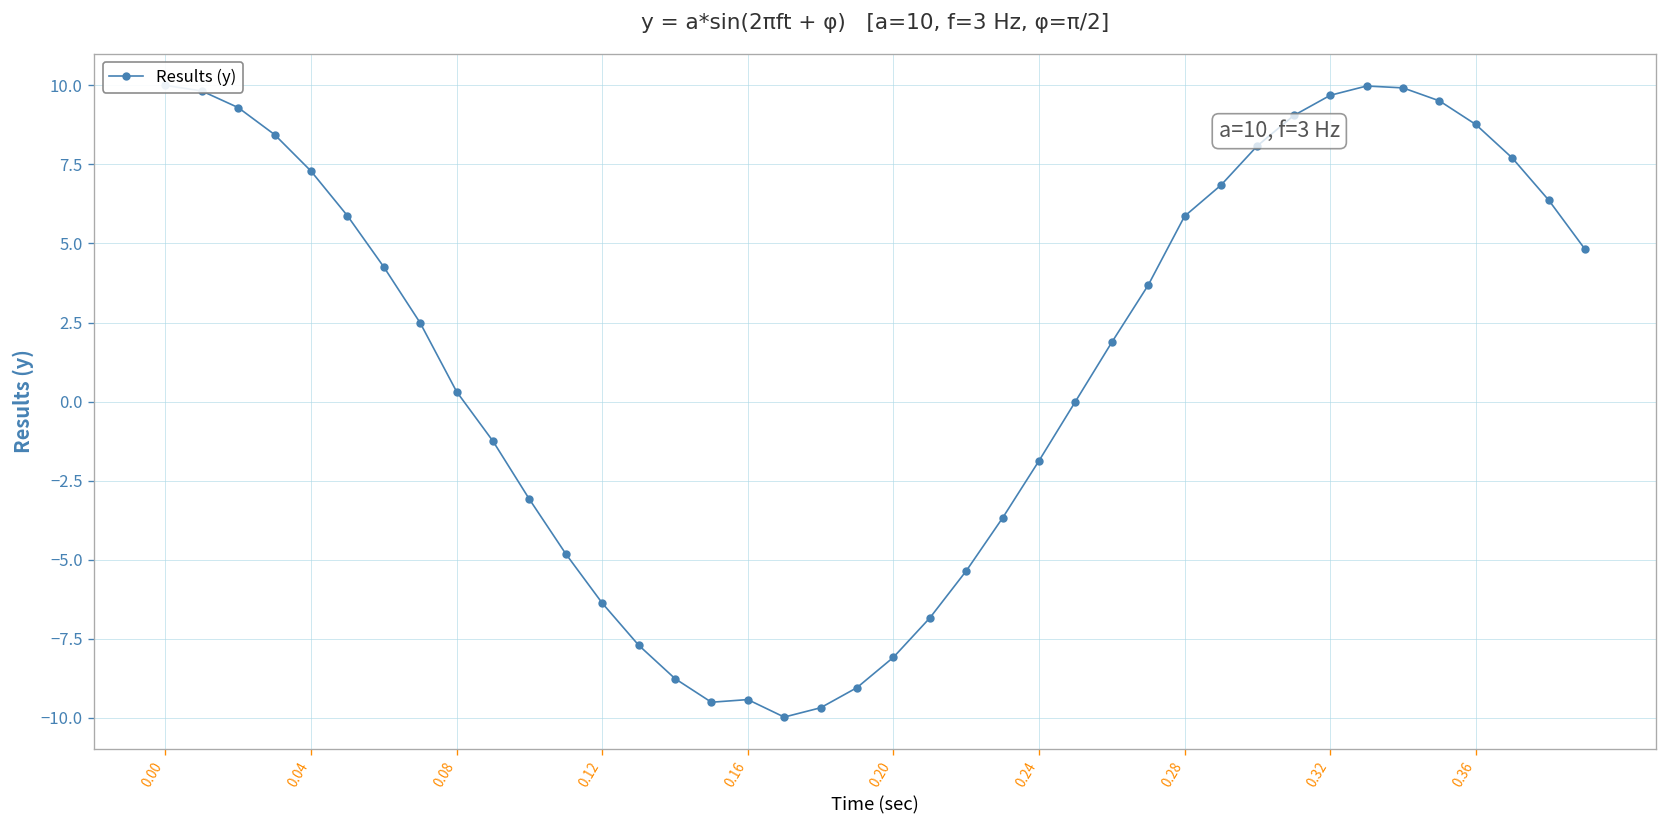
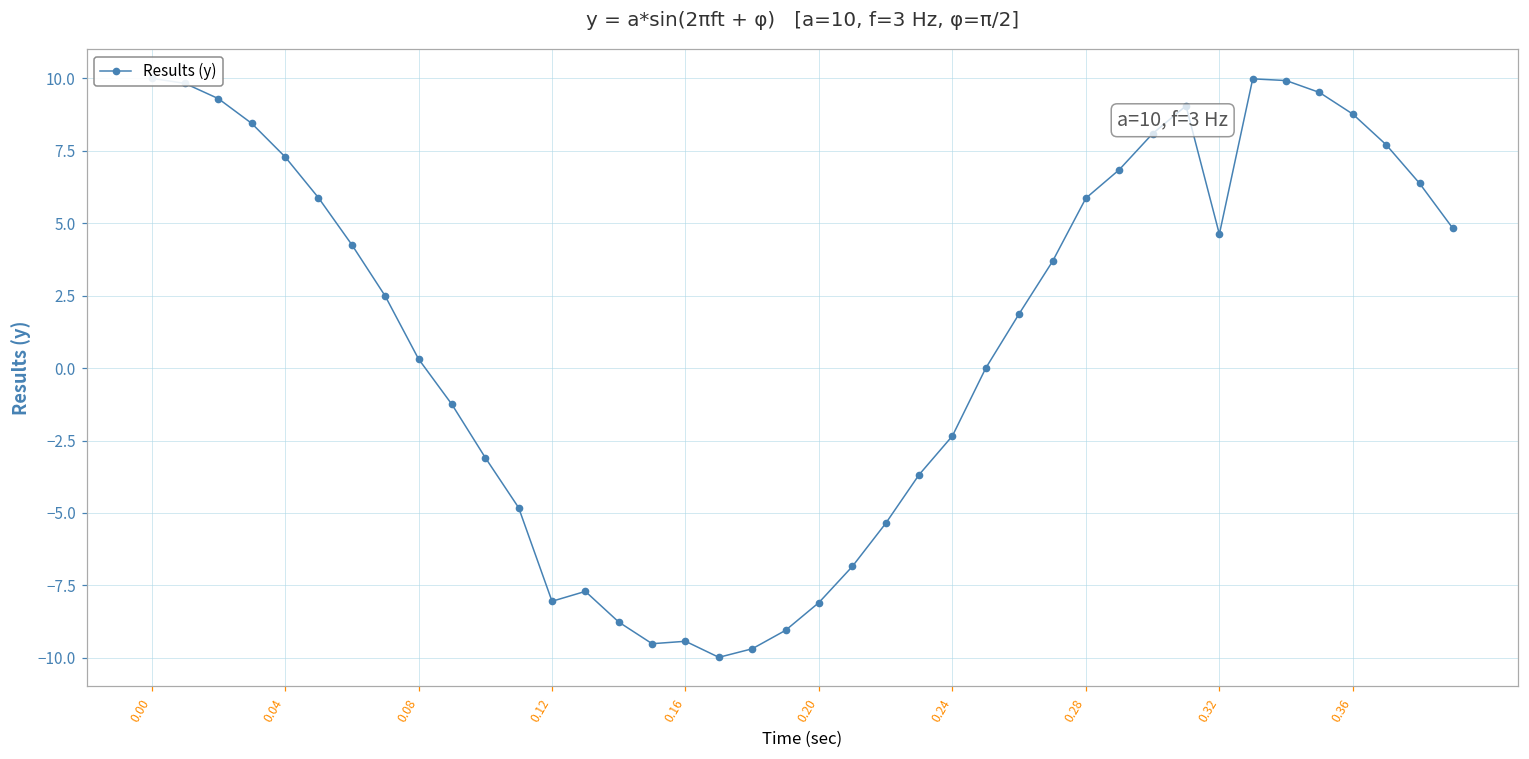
0.12: -6.4 -> -8.0
0.24: -1.9 -> -2.3
0.32: 9.7 -> 4.6
